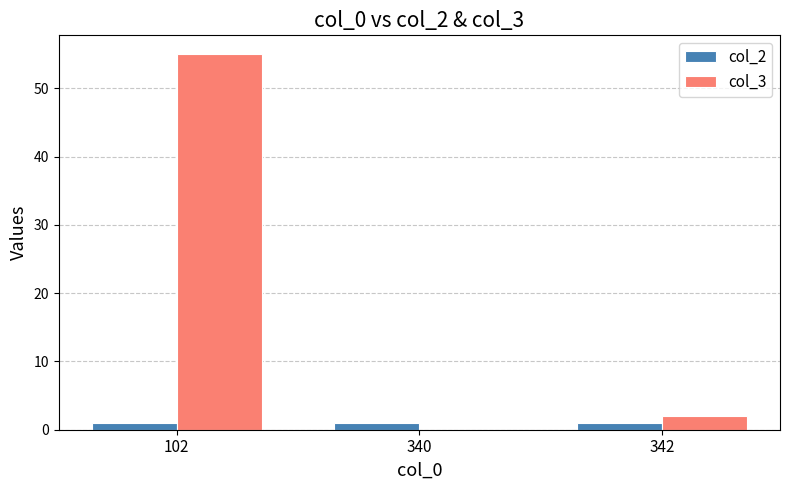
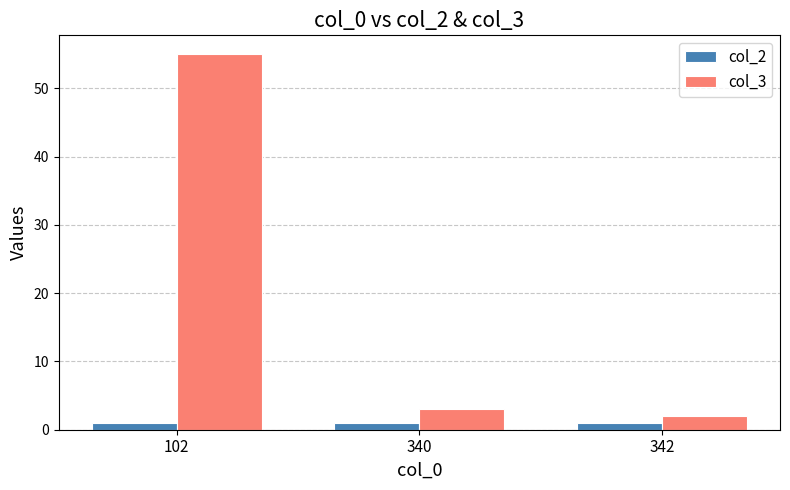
col_3, 340: 0 -> 3
